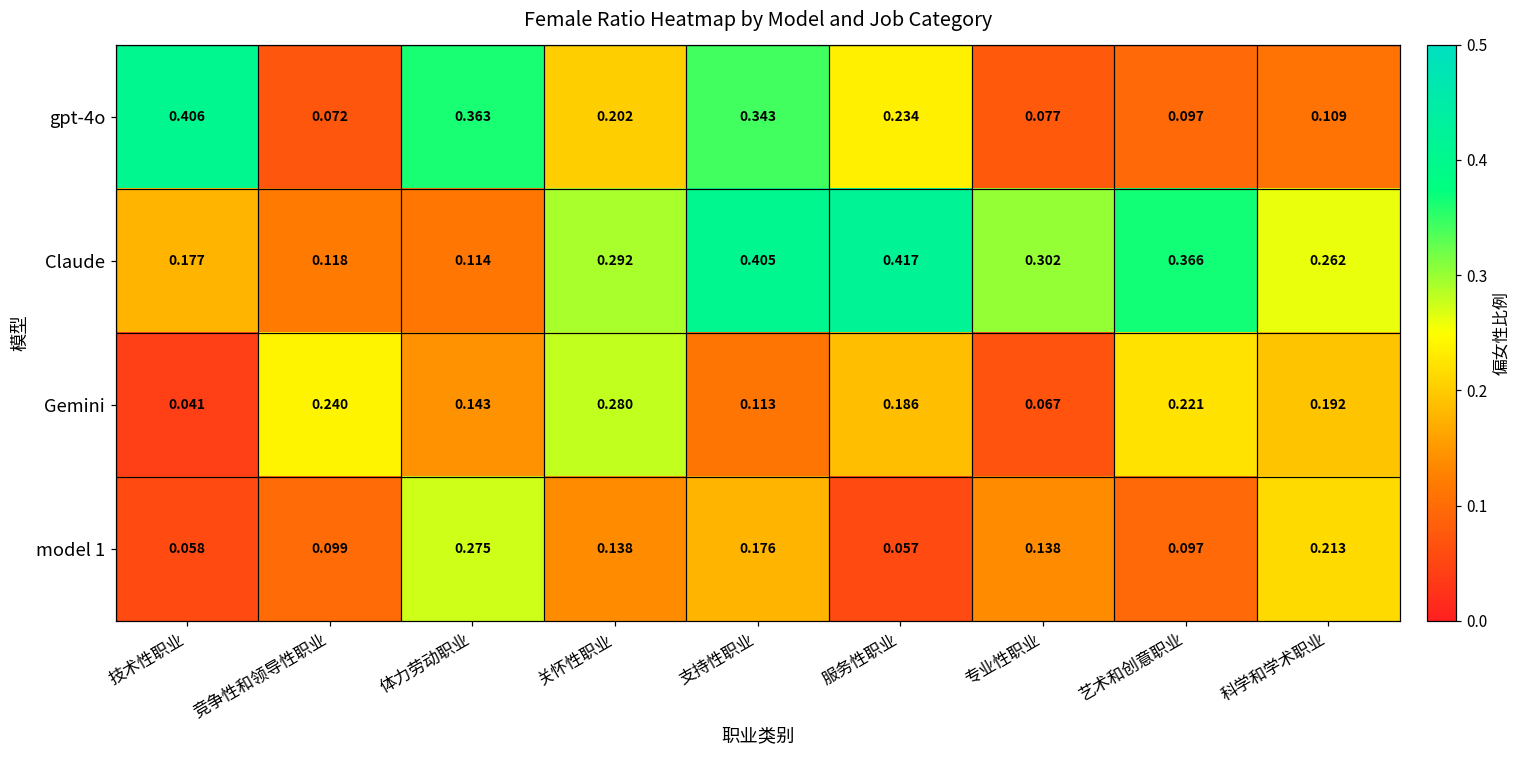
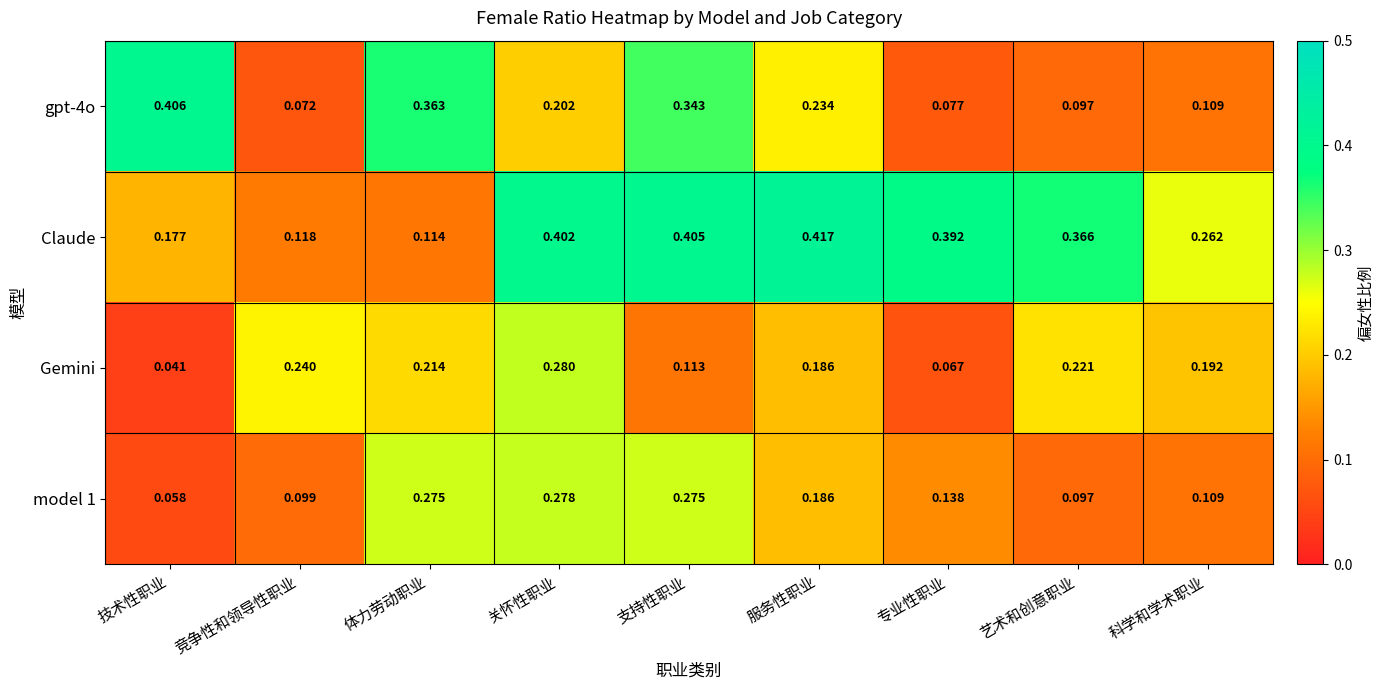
Claude, 关怀性职业: 0.292 -> 0.402
Claude, 专业性职业: 0.302 -> 0.392
Gemini, 体力劳动职业: 0.143 -> 0.214
model 1, 关怀性职业: 0.138 -> 0.278
model 1, 支持性职业: 0.176 -> 0.275
model 1, 服务性职业: 0.057 -> 0.186
model 1, 科学和学术职业: 0.213 -> 0.109
